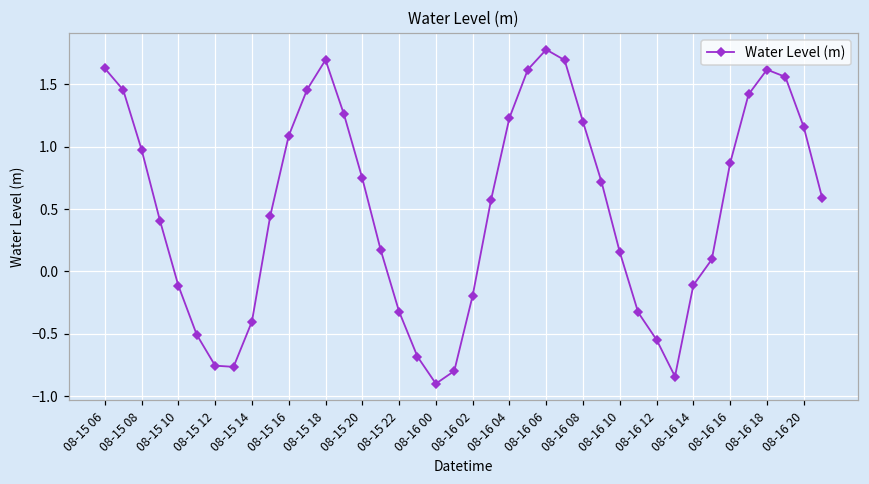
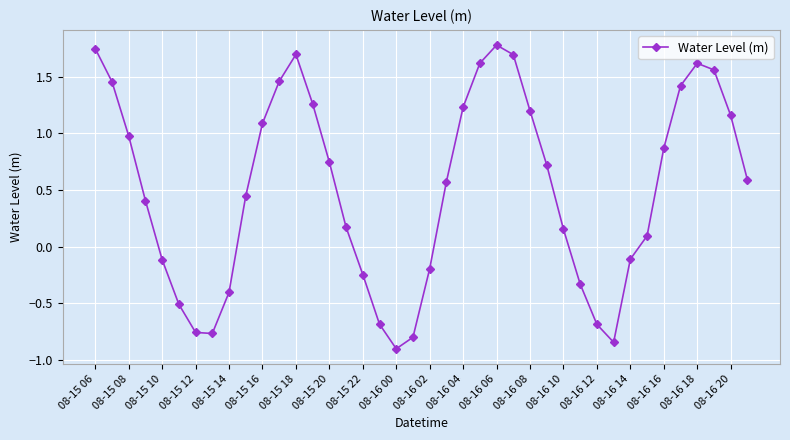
08-15 06: 1.63 -> 1.75
08-15 22: -0.32 -> -0.24
08-16 12: -0.55 -> -0.68
